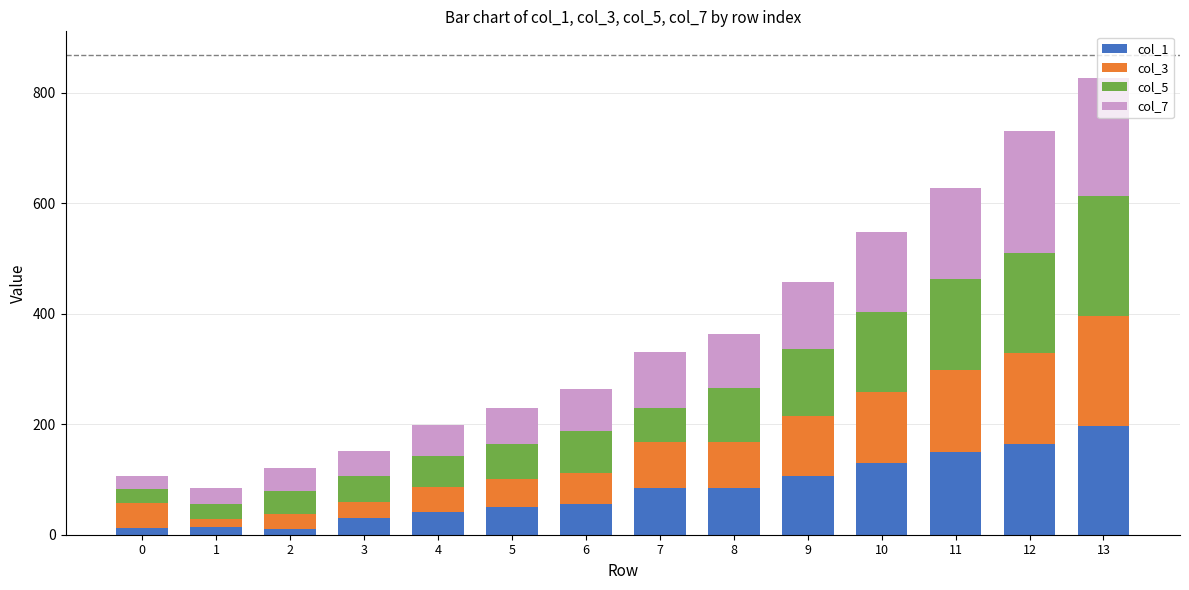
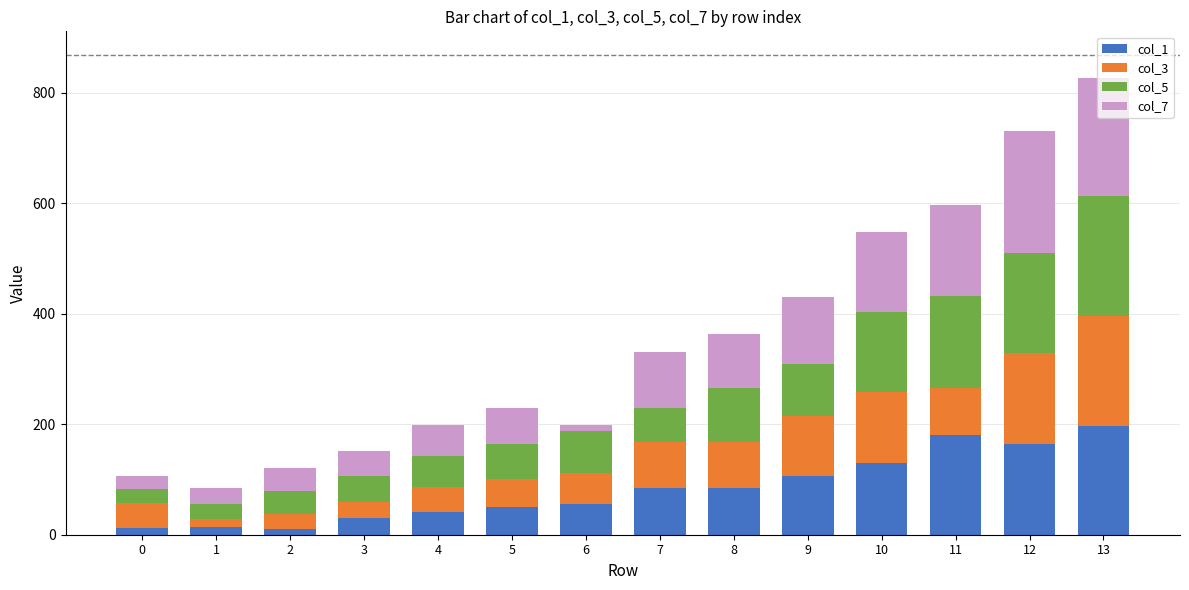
col_7, 6: 80 -> 10
col_5, 9: 120 -> 90
col_1, 11: 150 -> 180
col_3, 11: 150 -> 90
